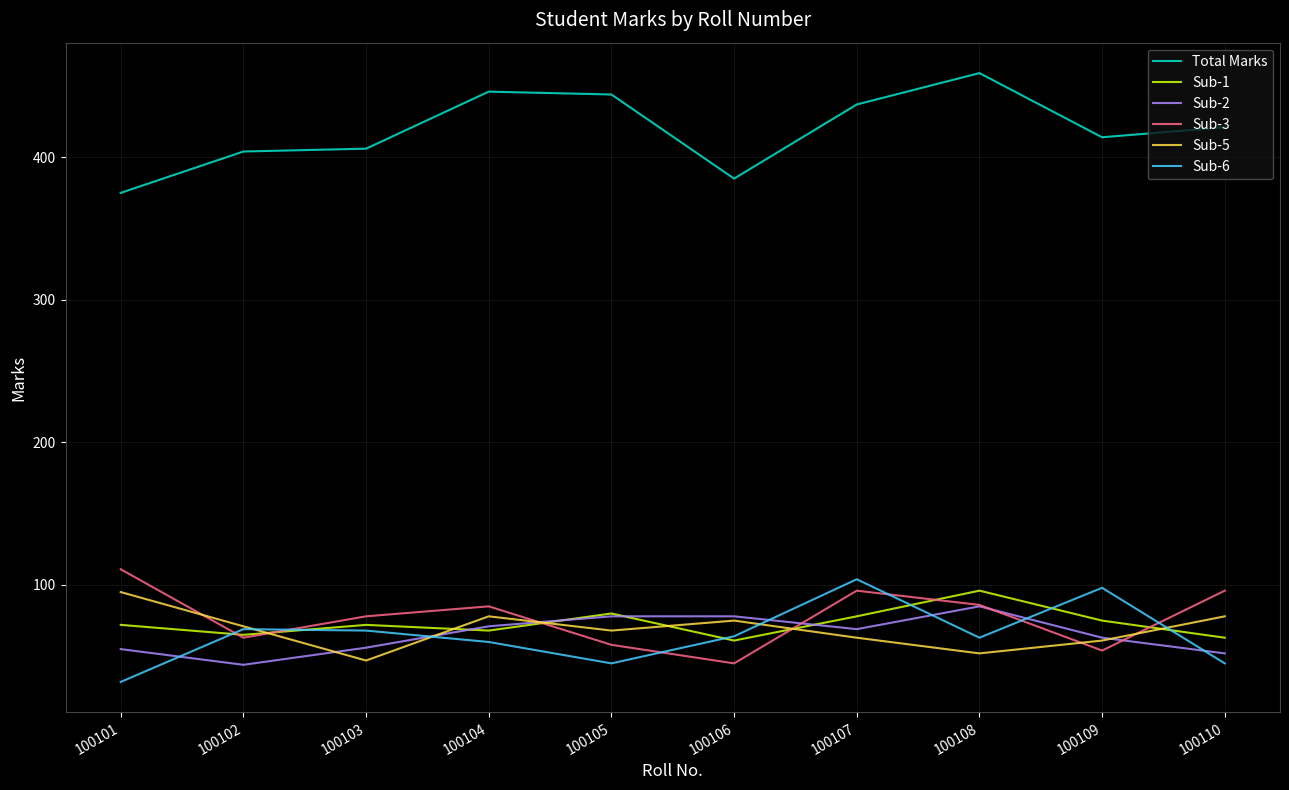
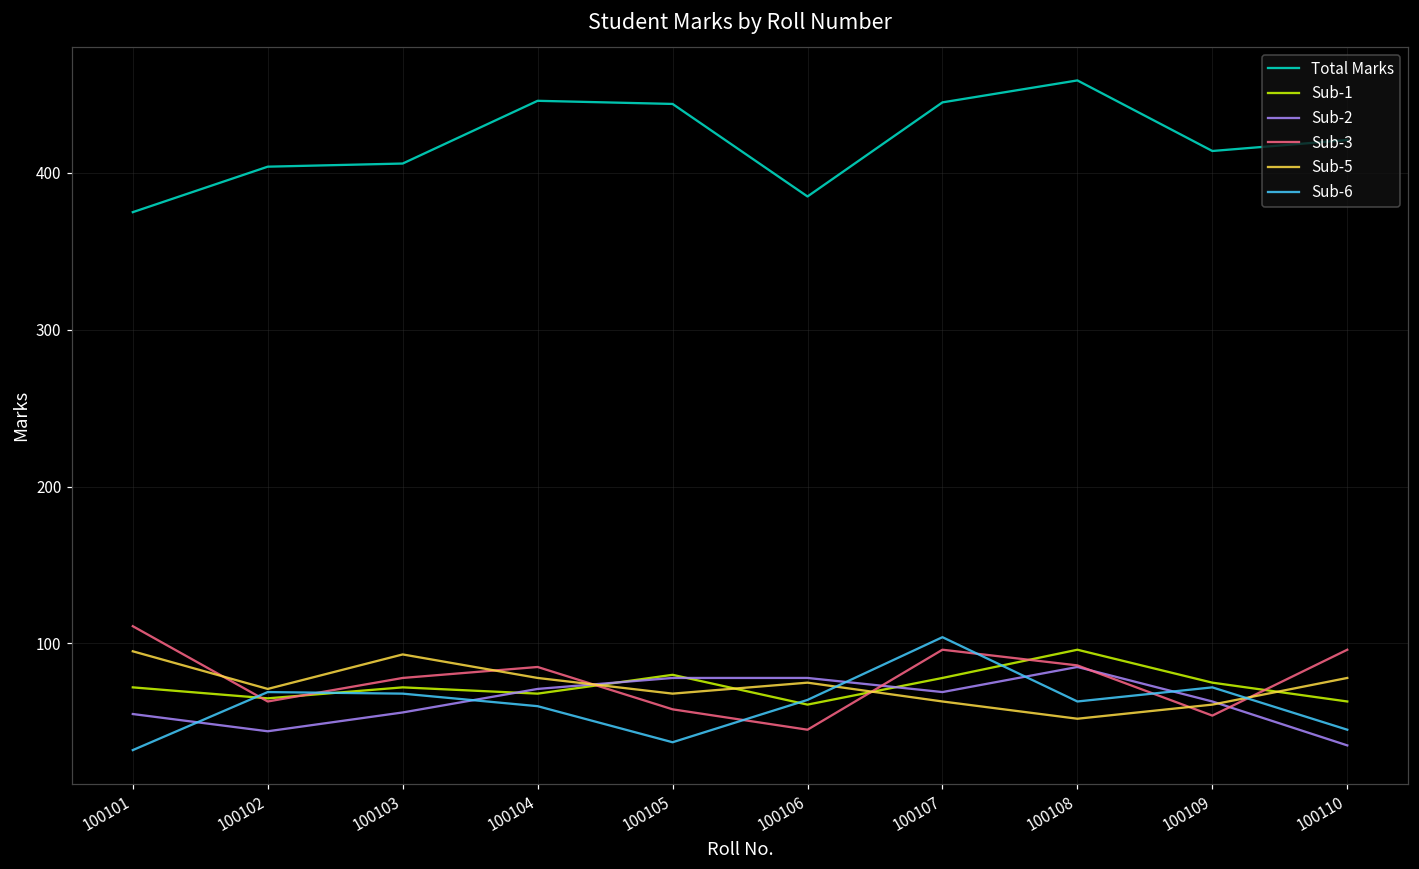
Sub-5, 100103: 47 -> 93
Sub-6, 100105: 45 -> 37
Total Marks, 100107: 437 -> 445
Sub-6, 100109: 98 -> 72
Sub-2, 100110: 52 -> 35
